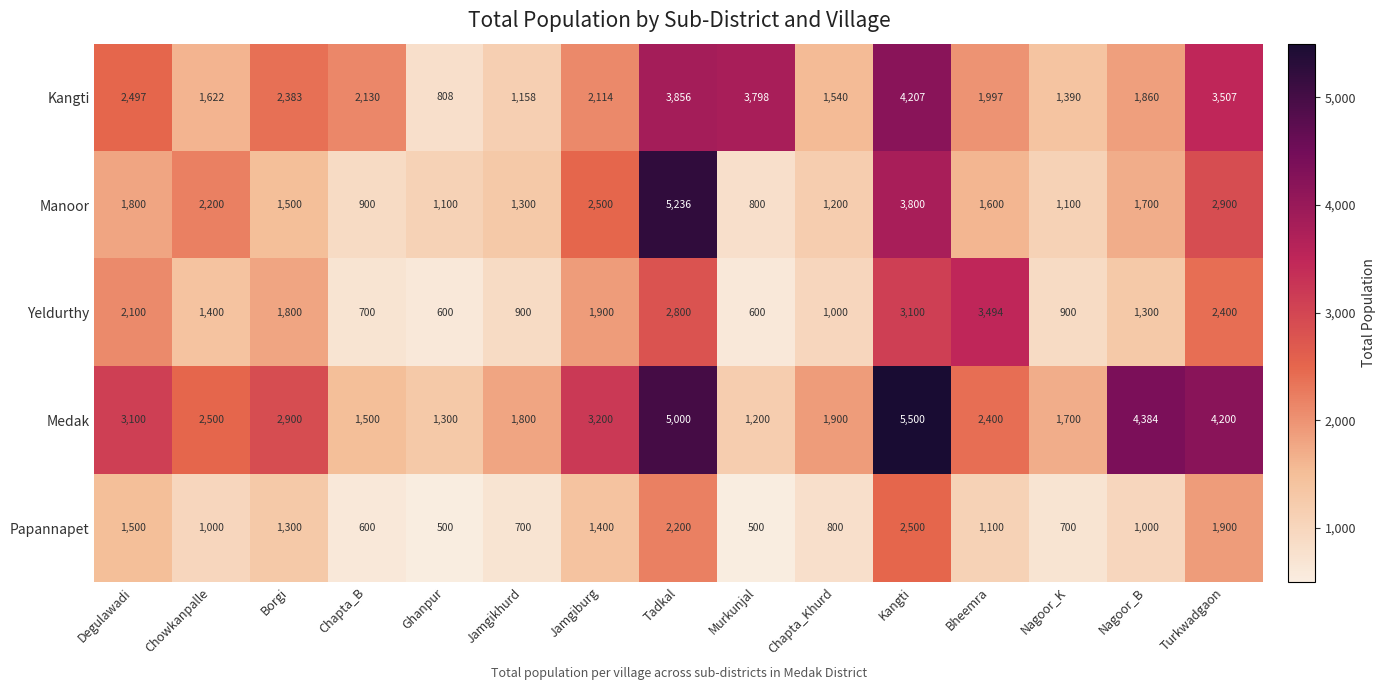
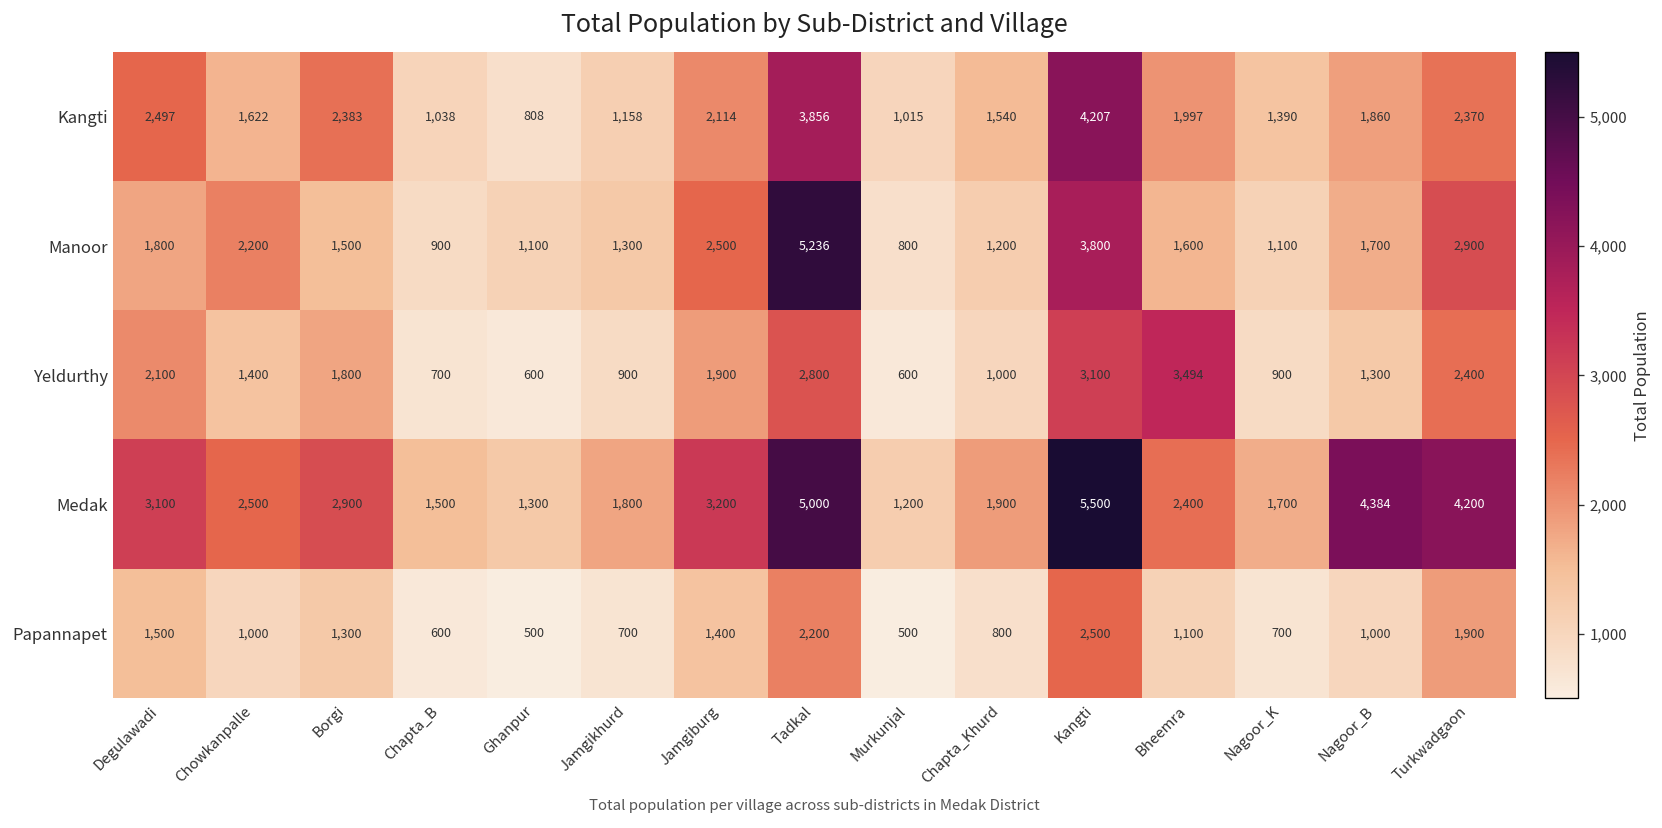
Kangti, Chapta_B: 2,130 -> 1,038
Kangti, Murkunjal: 3,798 -> 1,015
Kangti, Turkwadgaon: 3,507 -> 2,370
